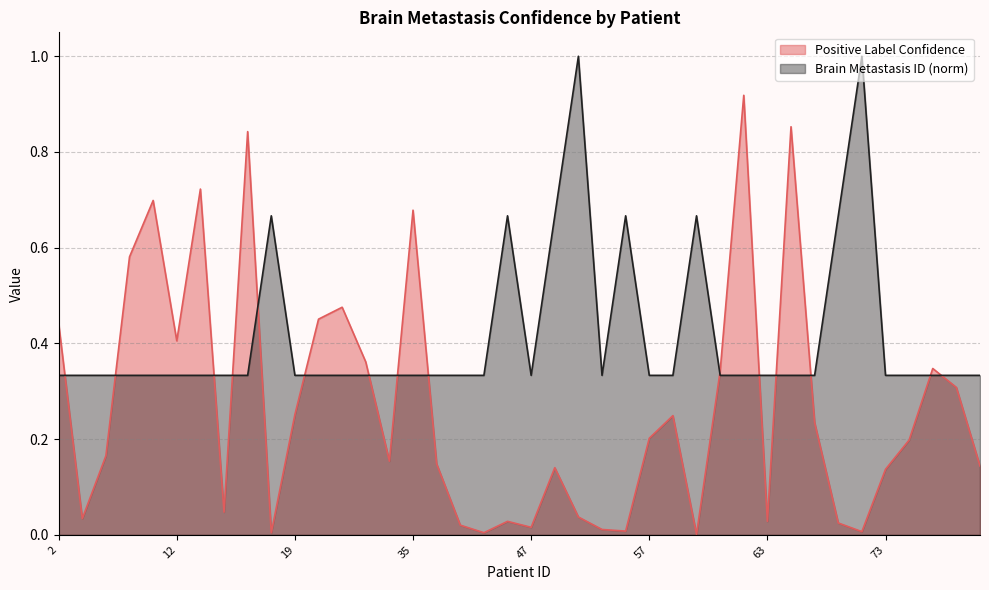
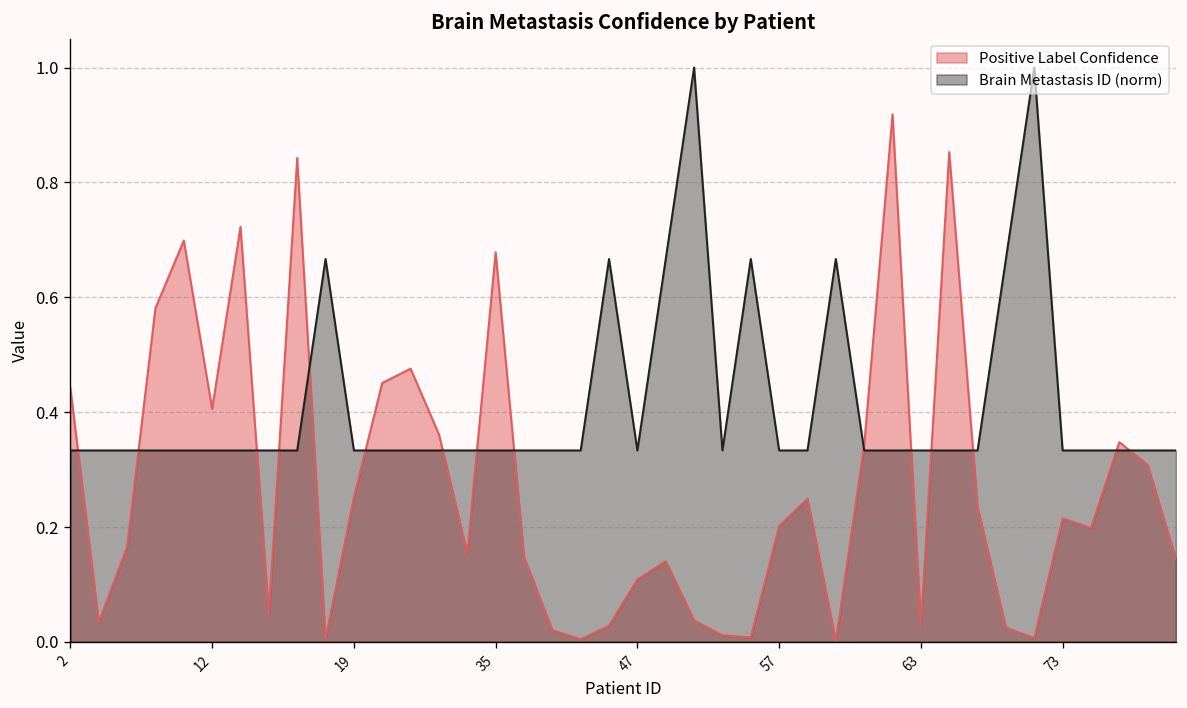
Positive Label Confidence, 47: 0.02 -> 0.11
Positive Label Confidence, 73: 0.14 -> 0.21
